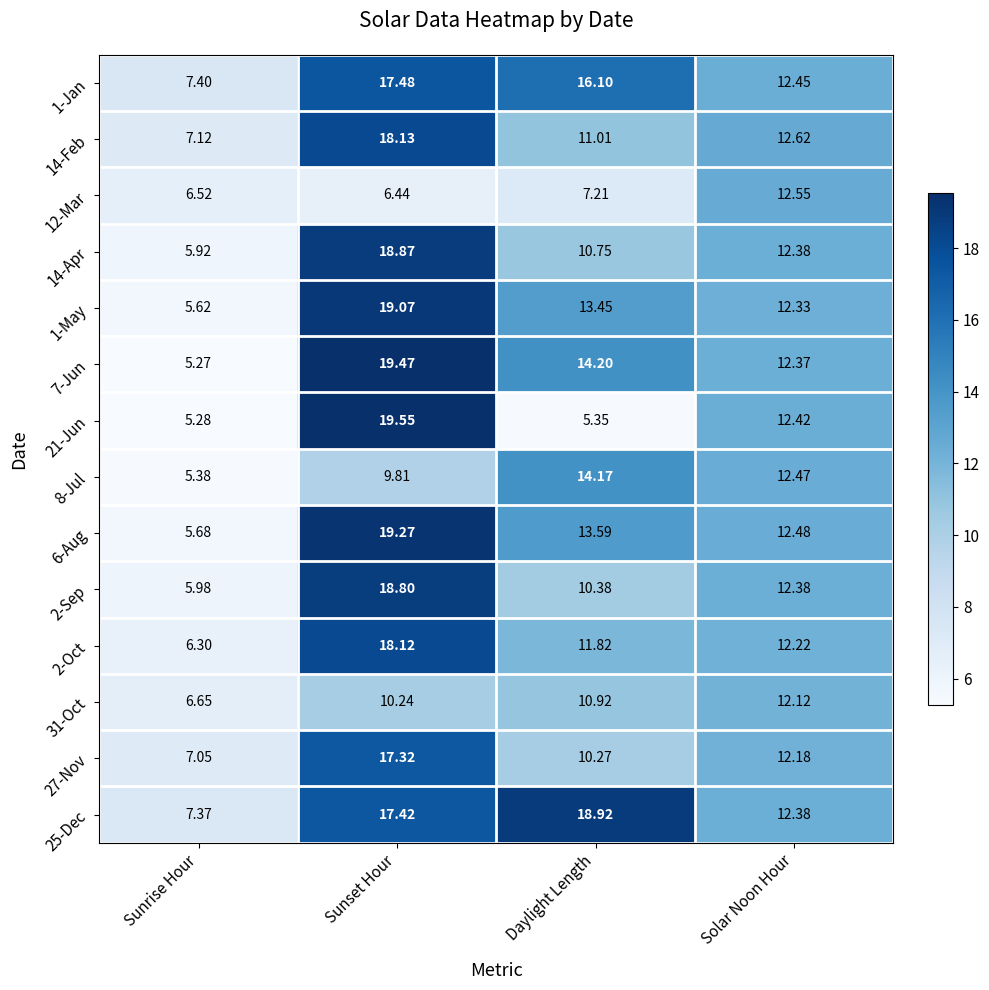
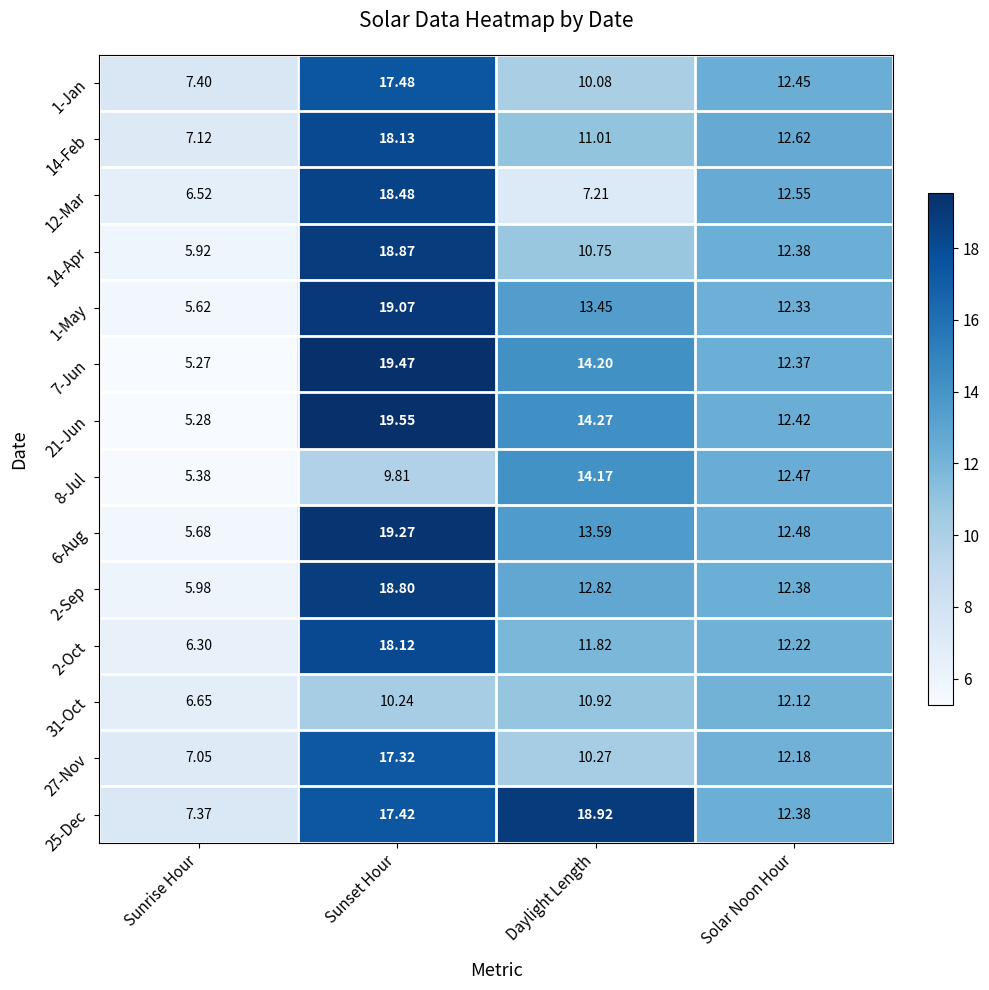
1-Jan, Daylight Length: 16.10 -> 10.08
12-Mar, Sunset Hour: 6.44 -> 18.48
21-Jun, Daylight Length: 5.35 -> 14.27
2-Sep, Daylight Length: 10.38 -> 12.82
